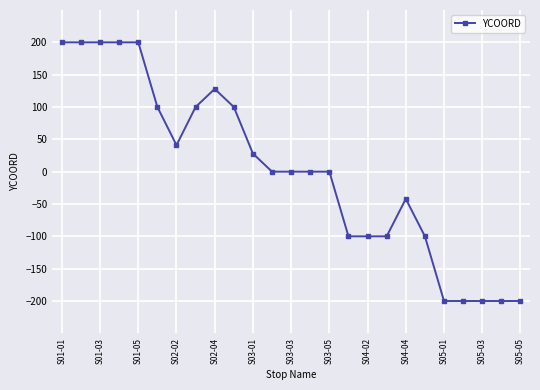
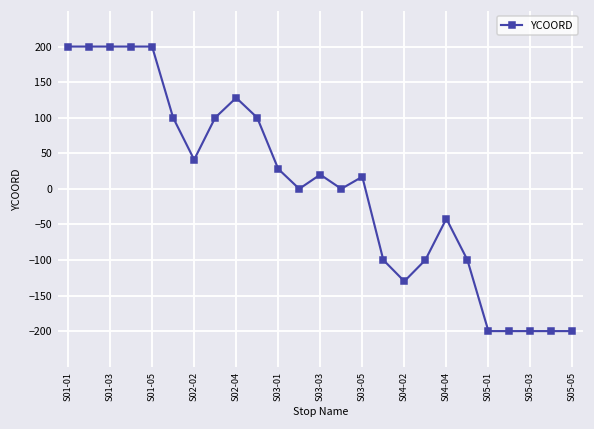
S03-03: 0 -> 20
S03-05: 0 -> 20
S04-02: -100 -> -130
